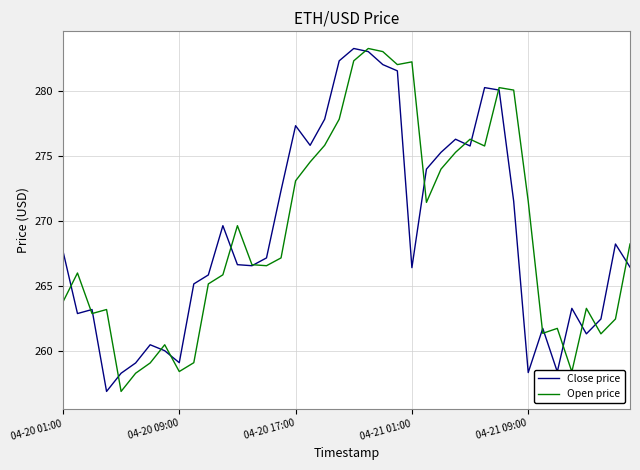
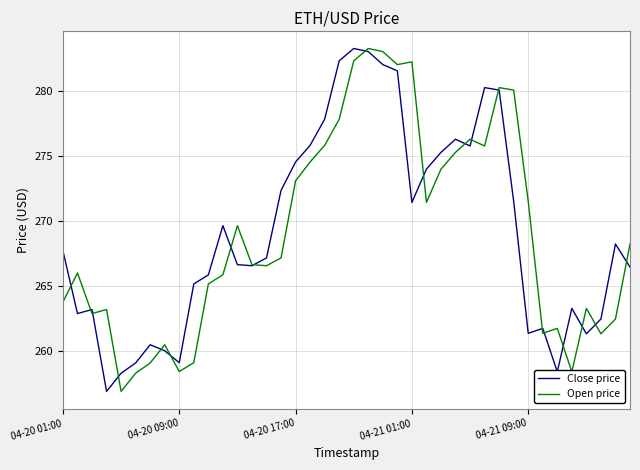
Close price, 04-20 17:00: 277.3 -> 274.5
Close price, 04-21 01:00: 266.4 -> 271.4
Close price, 04-21 09:00: 258.3 -> 261.3
